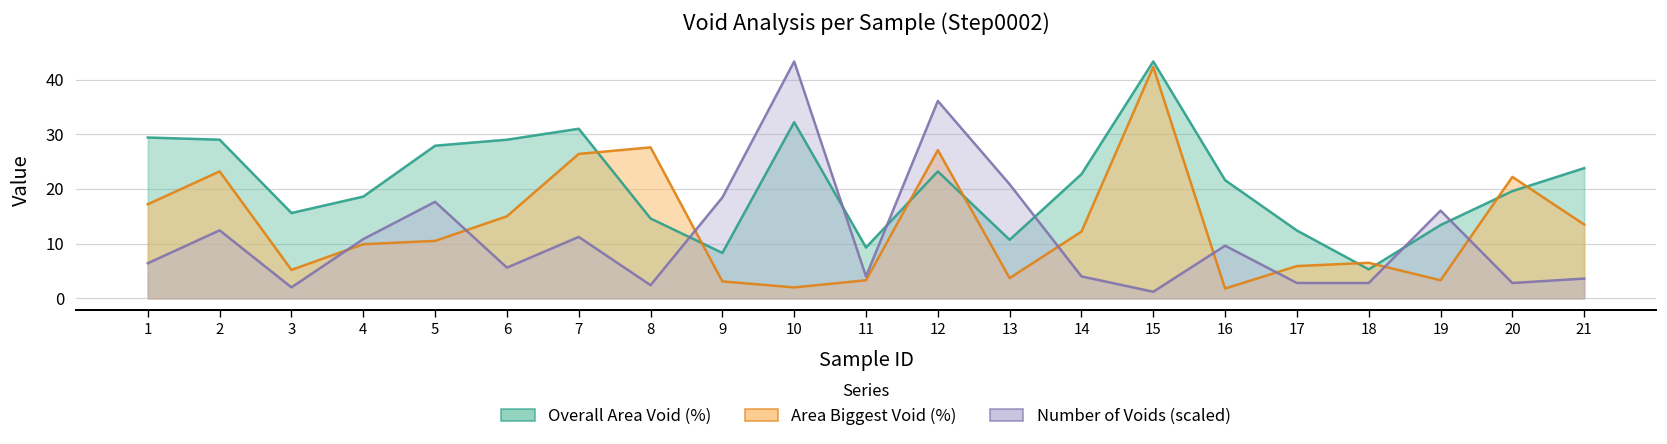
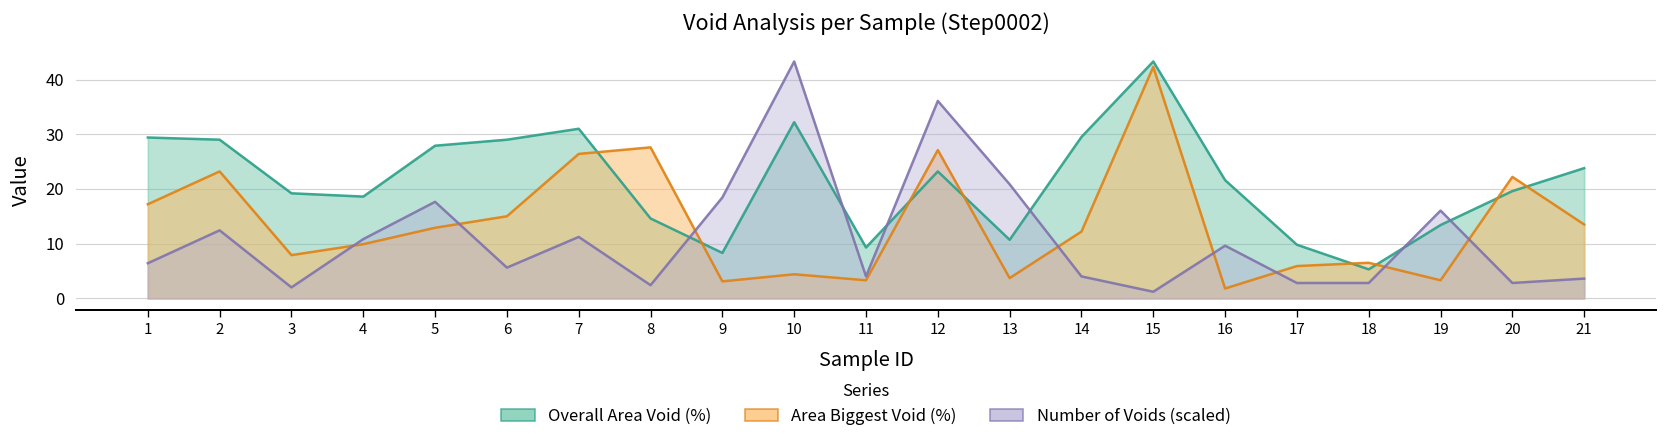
Overall Area Void (%), 3: 16 -> 19
Area Biggest Void (%), 3: 5 -> 8
Area Biggest Void (%), 5: 11 -> 13
Area Biggest Void (%), 10: 2 -> 4
Overall Area Void (%), 14: 23 -> 30
Overall Area Void (%), 17: 12 -> 10
